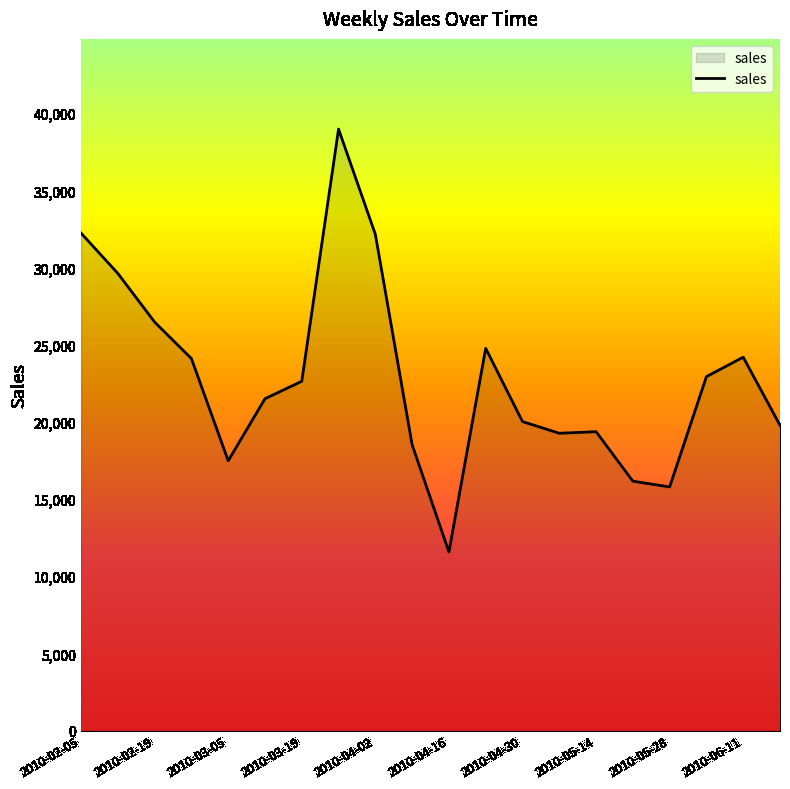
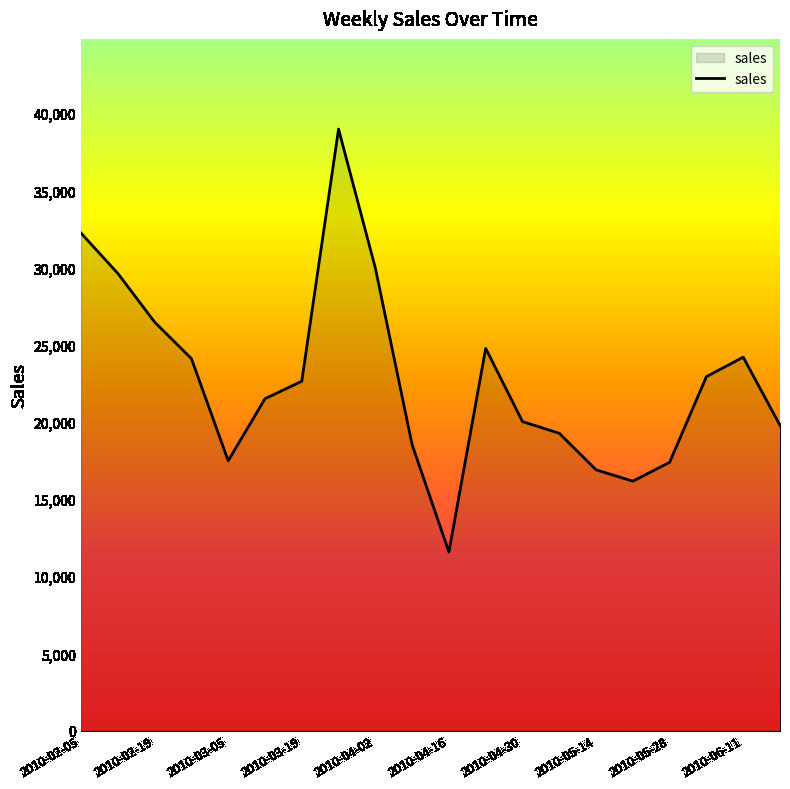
2010-04-02: 32,200 -> 30,000
2010-05-14: 19,400 -> 16,900
2010-05-28: 15,800 -> 17,400
